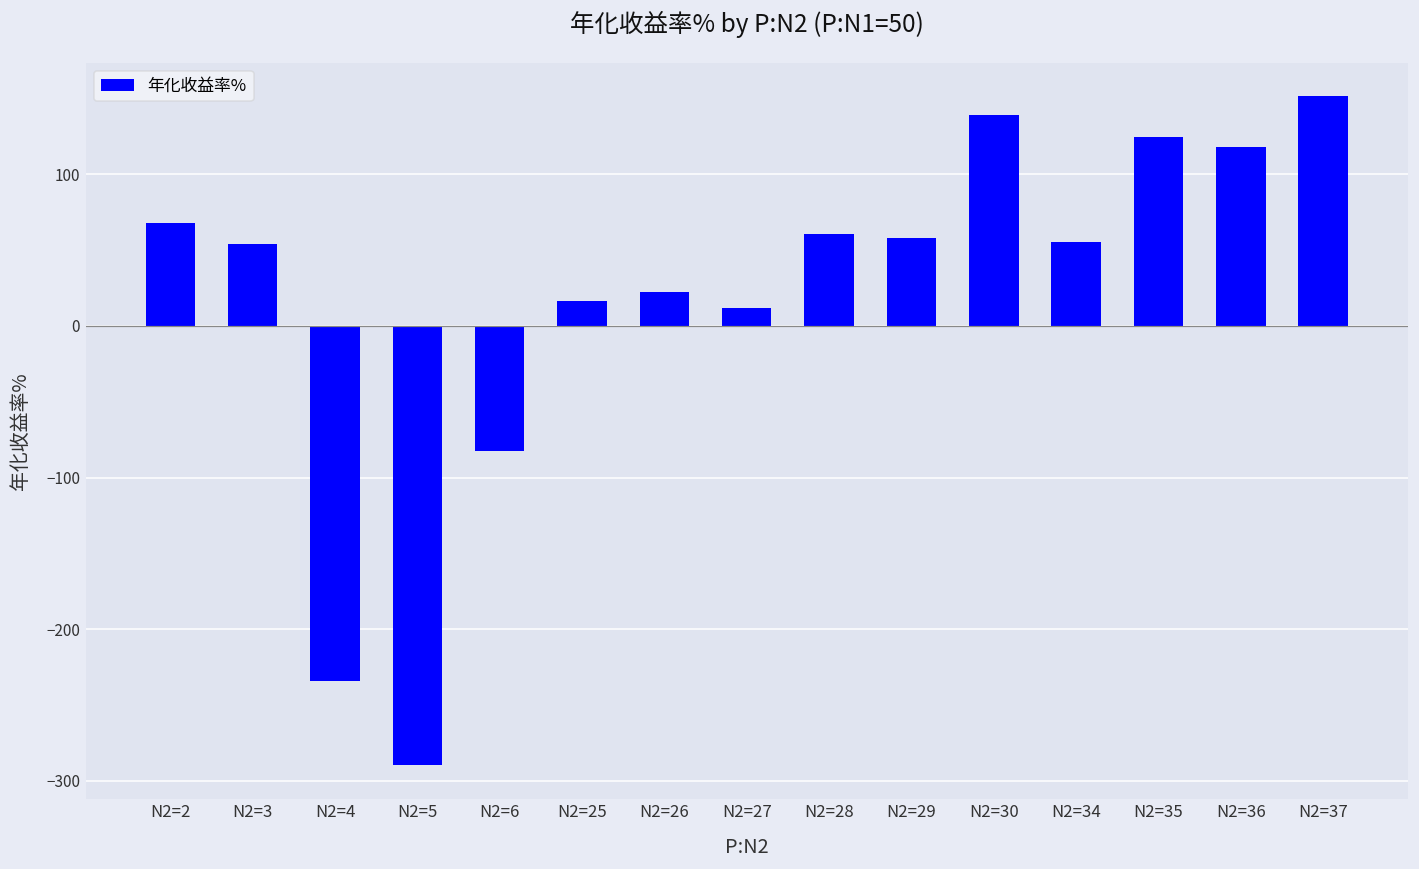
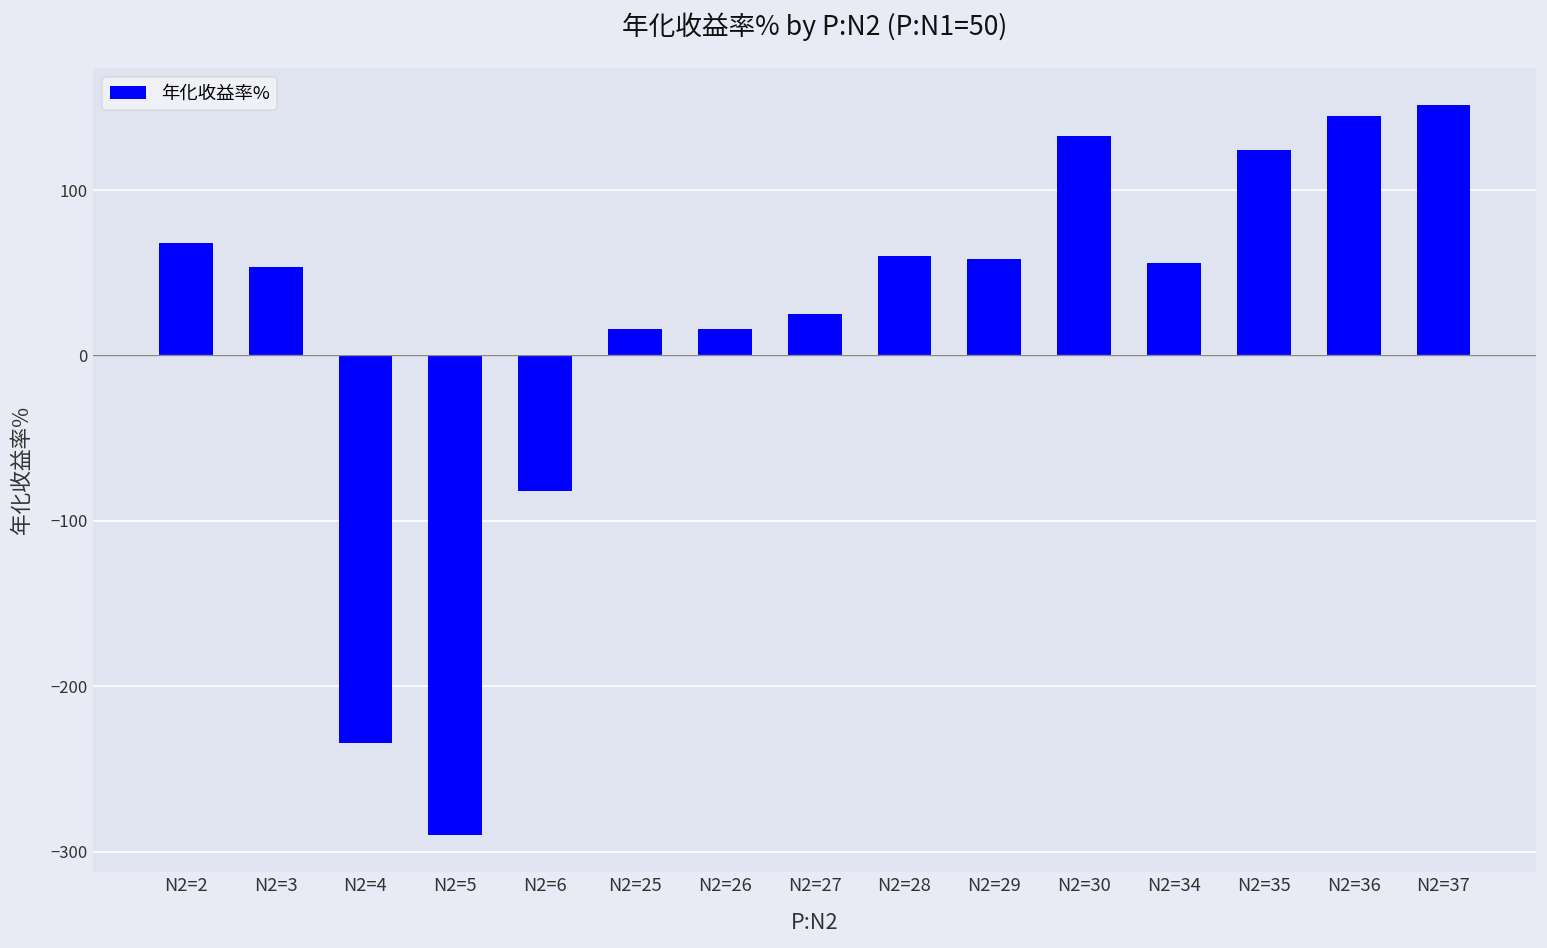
N2=26: 22 -> 16
N2=27: 12 -> 25
N2=30: 139 -> 133
N2=36: 118 -> 145
